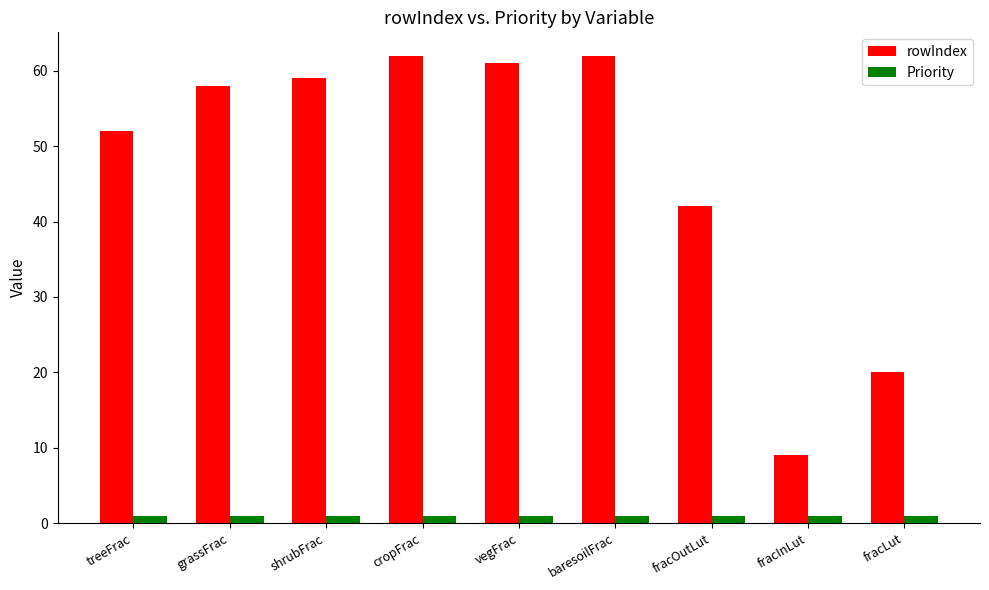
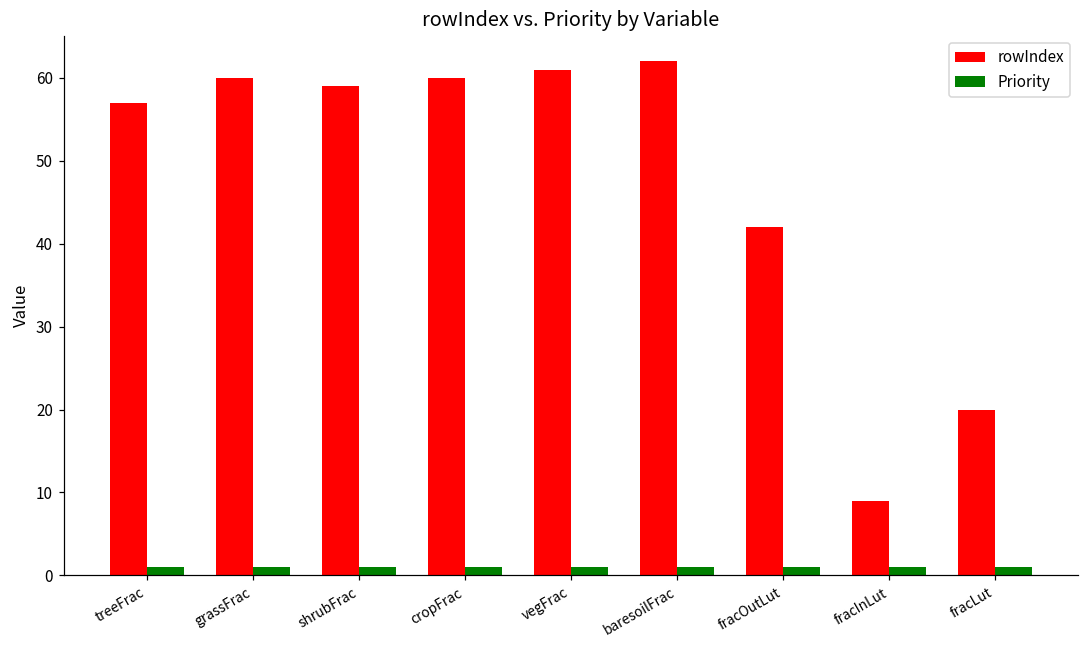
rowIndex, treeFrac: 52 -> 57
rowIndex, grassFrac: 58 -> 60
rowIndex, cropFrac: 62 -> 60
